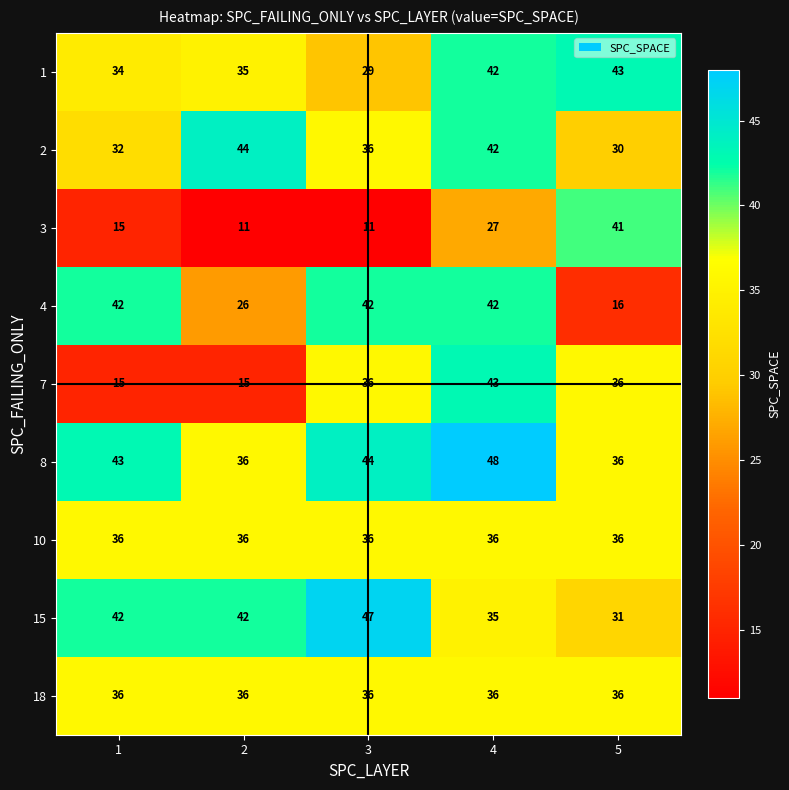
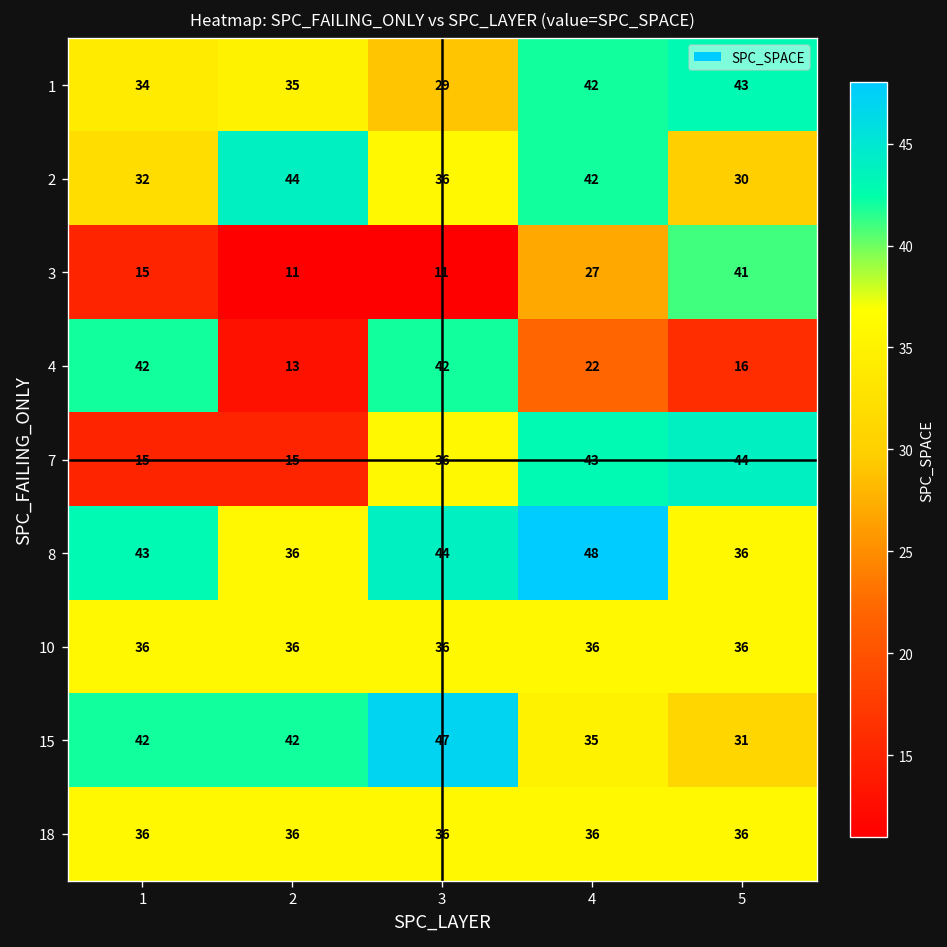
4, 2: 26 -> 13
4, 4: 42 -> 22
7, 5: 36 -> 44
